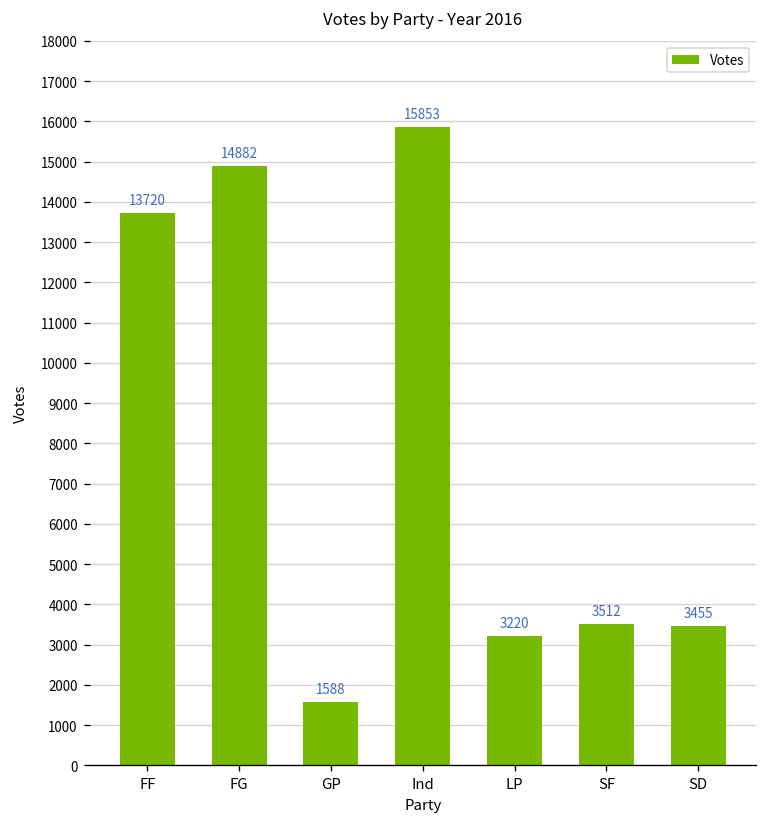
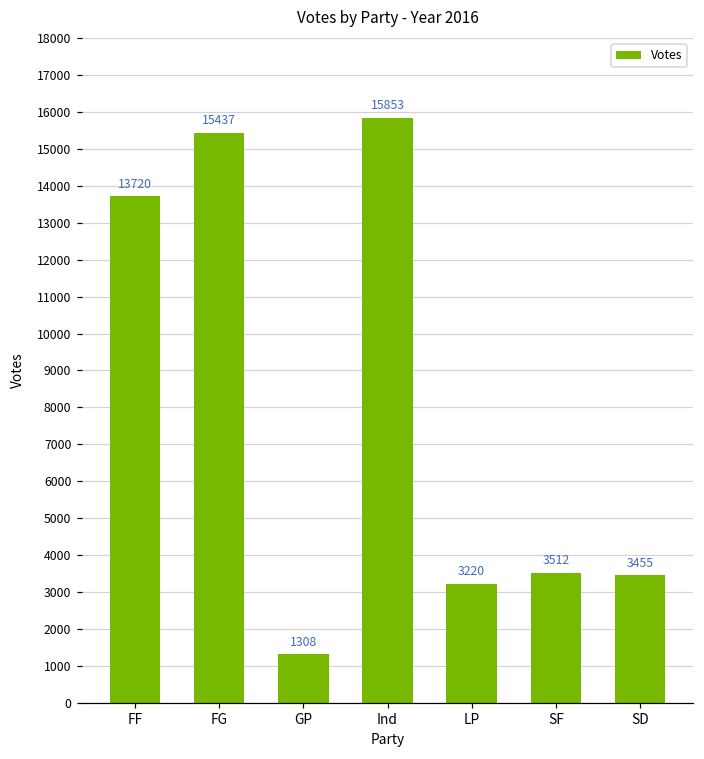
FG: 14882 -> 15437
GP: 1588 -> 1308
